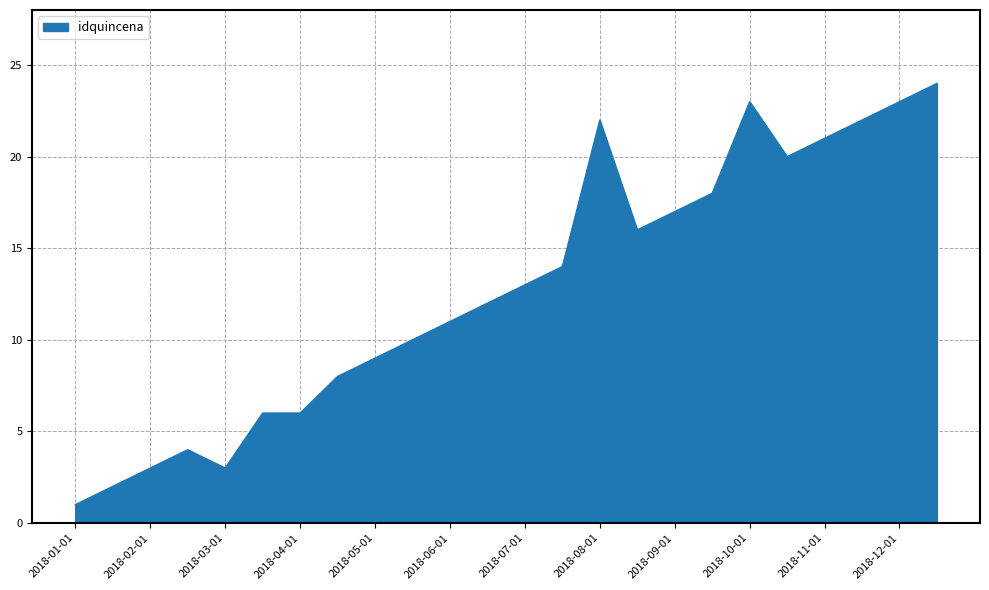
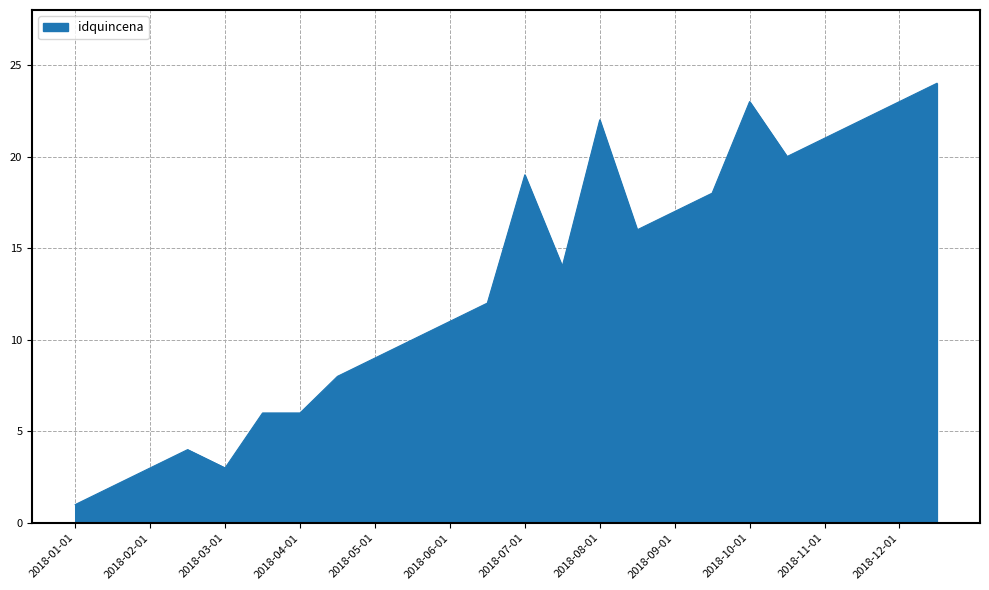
2018-07-01: 13 -> 19
